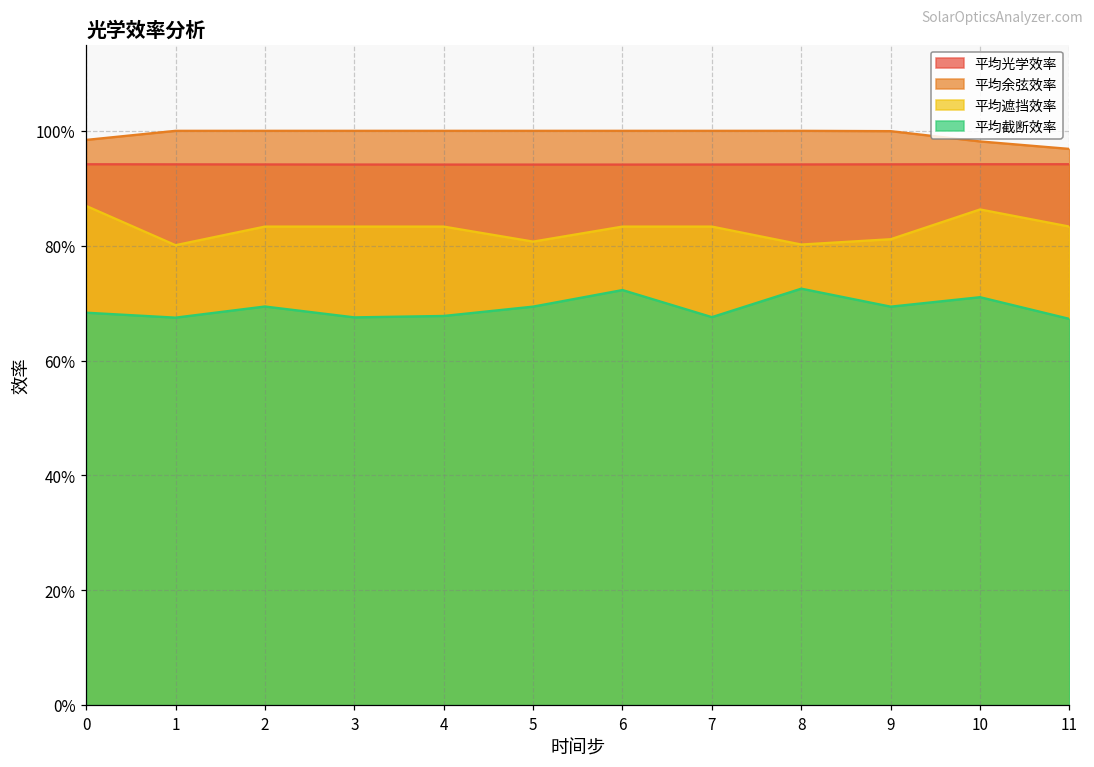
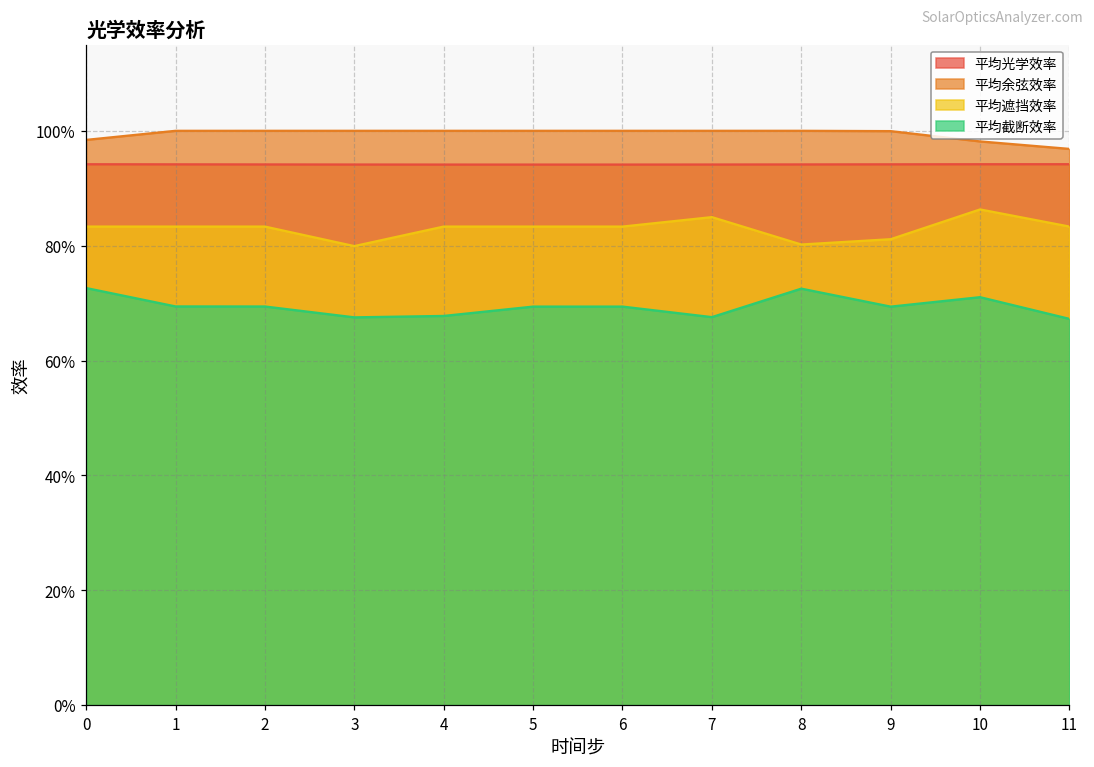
平均遮挡效率, 0: 87% -> 83%
平均截断效率, 0: 68% -> 73%
平均遮挡效率, 1: 80% -> 83%
平均截断效率, 1: 67% -> 69%
平均遮挡效率, 3: 83% -> 80%
平均遮挡效率, 5: 81% -> 83%
平均截断效率, 6: 72% -> 69%
平均遮挡效率, 7: 83% -> 85%
